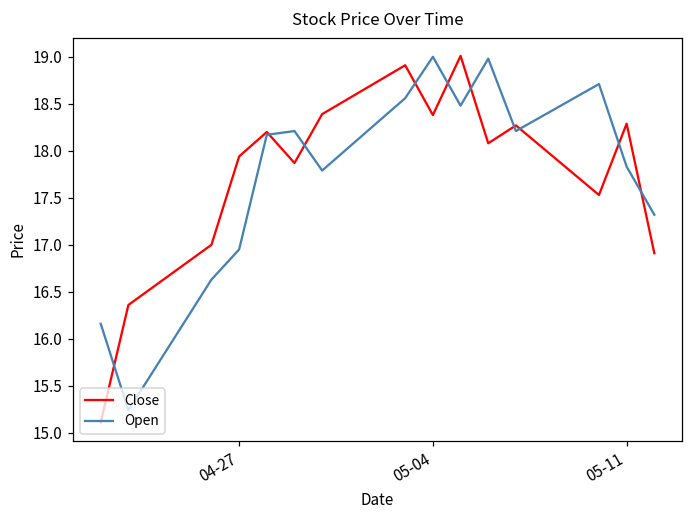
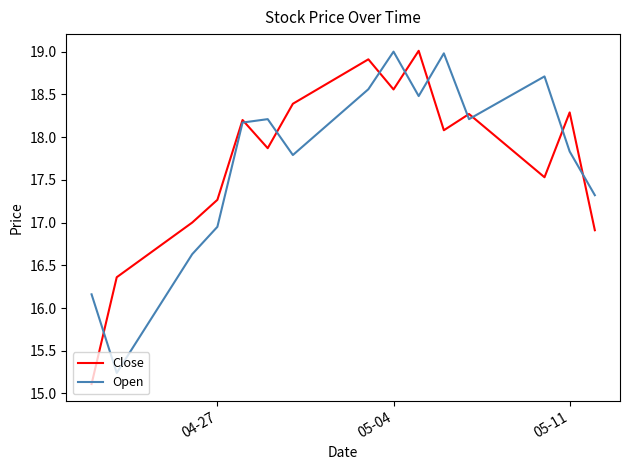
Close, 04-27: 17.9 -> 17.3
Close, 05-04: 18.4 -> 18.6
